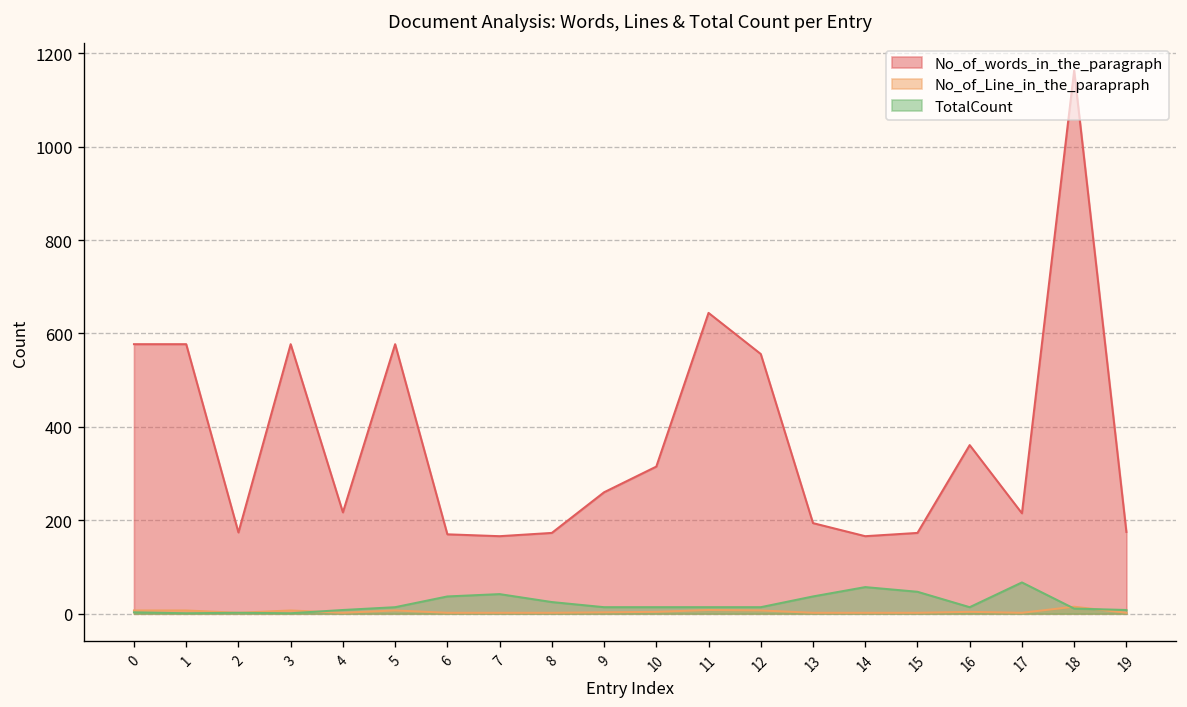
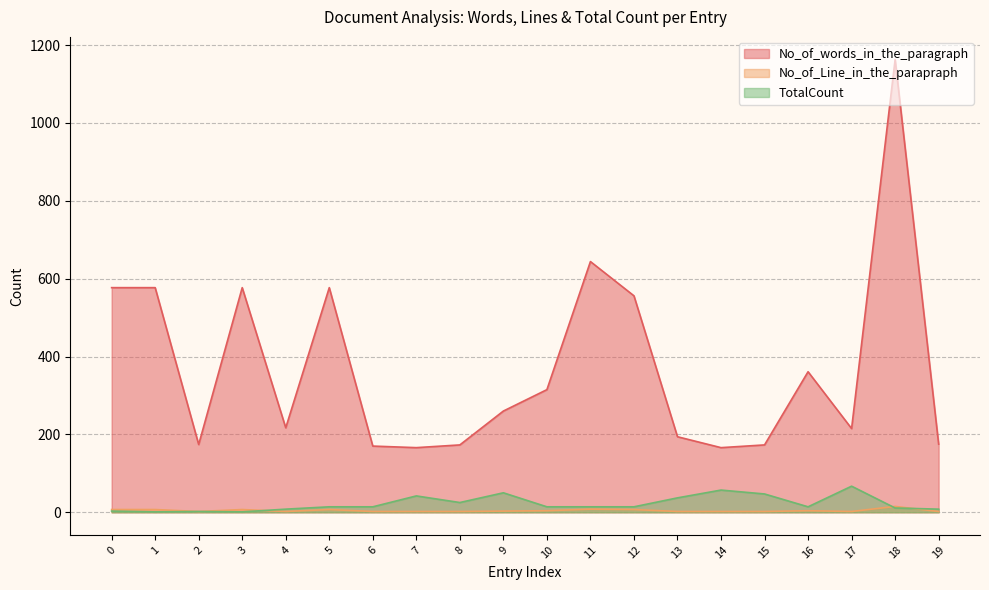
TotalCount, 6: 40 -> 10
TotalCount, 9: 10 -> 50
